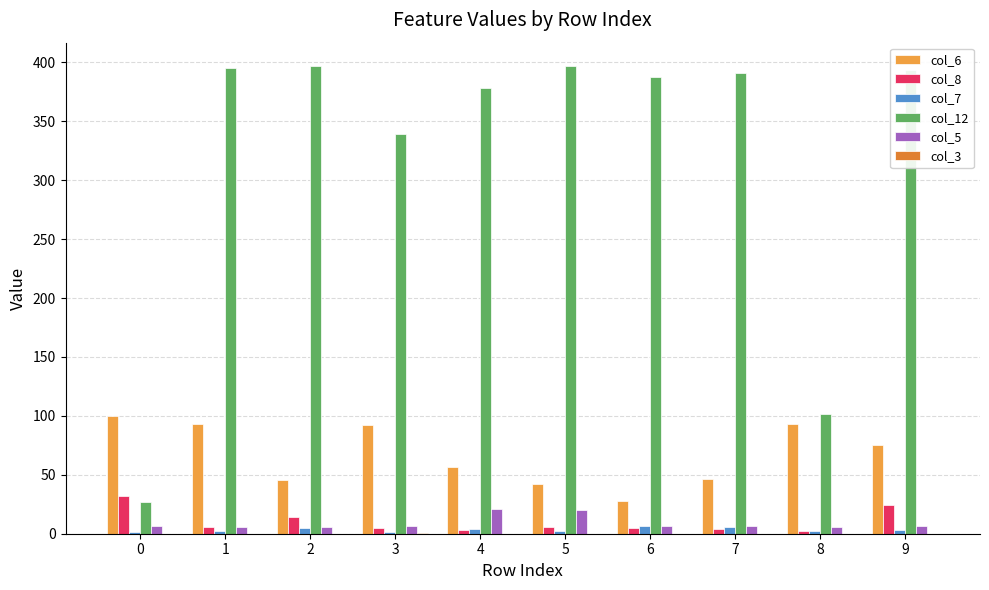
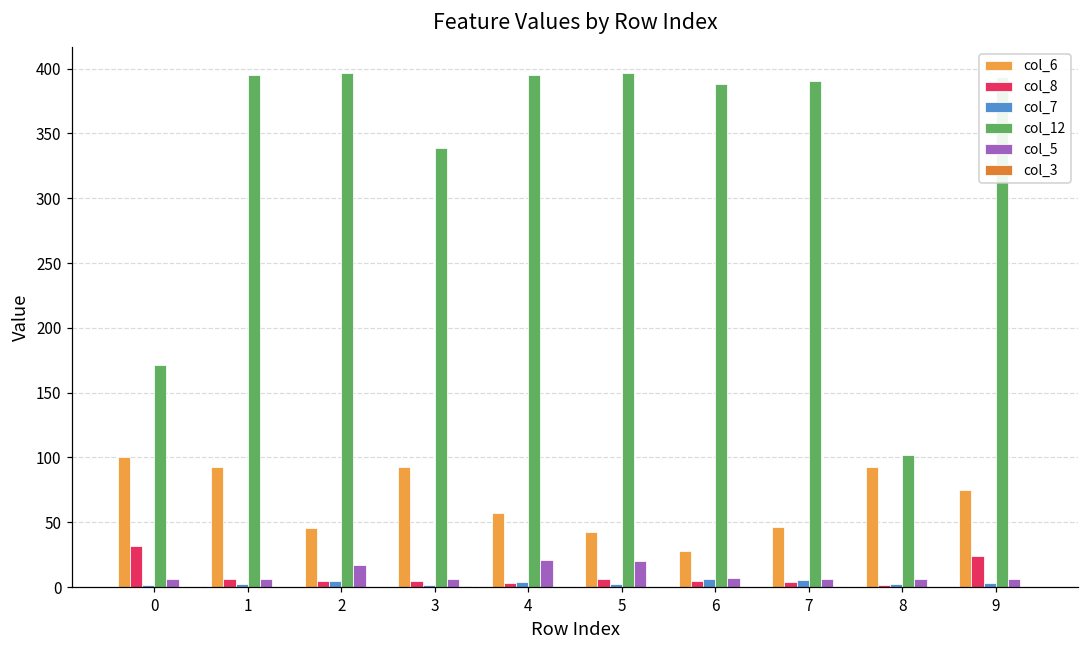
col_12, 0: 27 -> 171
col_8, 2: 14 -> 5
col_5, 2: 6 -> 17
col_12, 4: 379 -> 395
